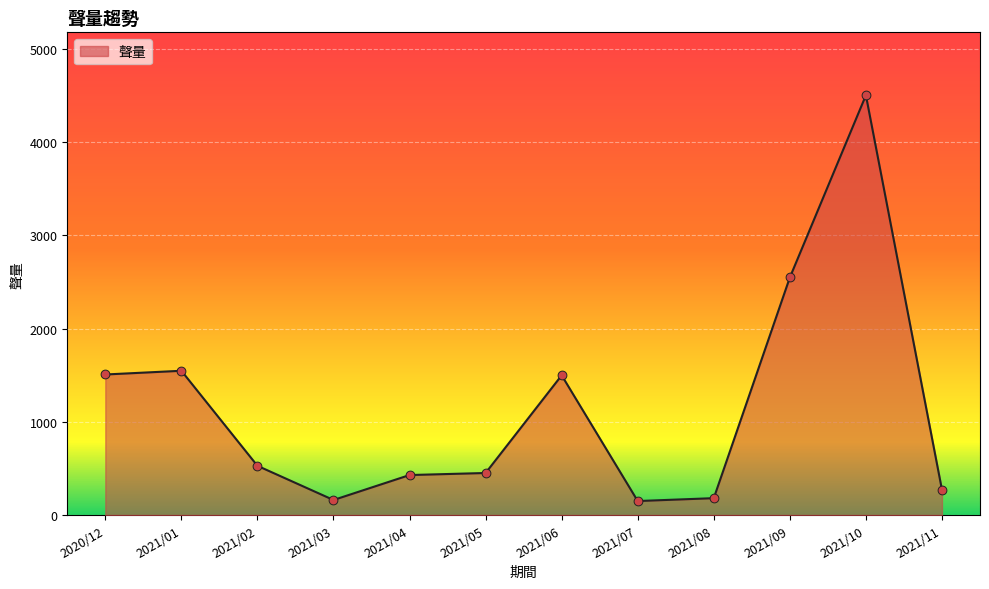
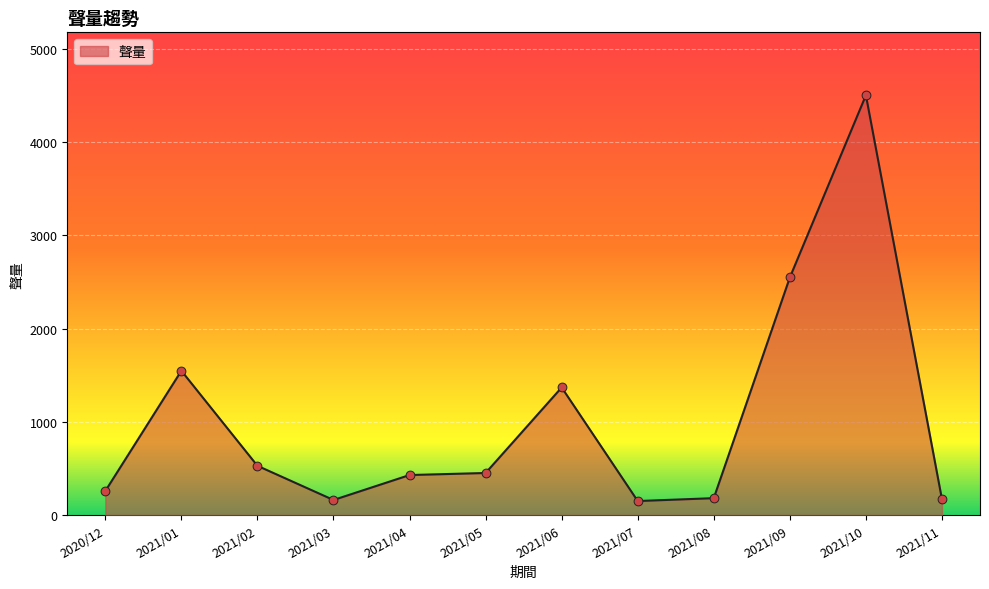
2020/12: 1500 -> 300
2021/06: 1500 -> 1400
2021/11: 300 -> 200
